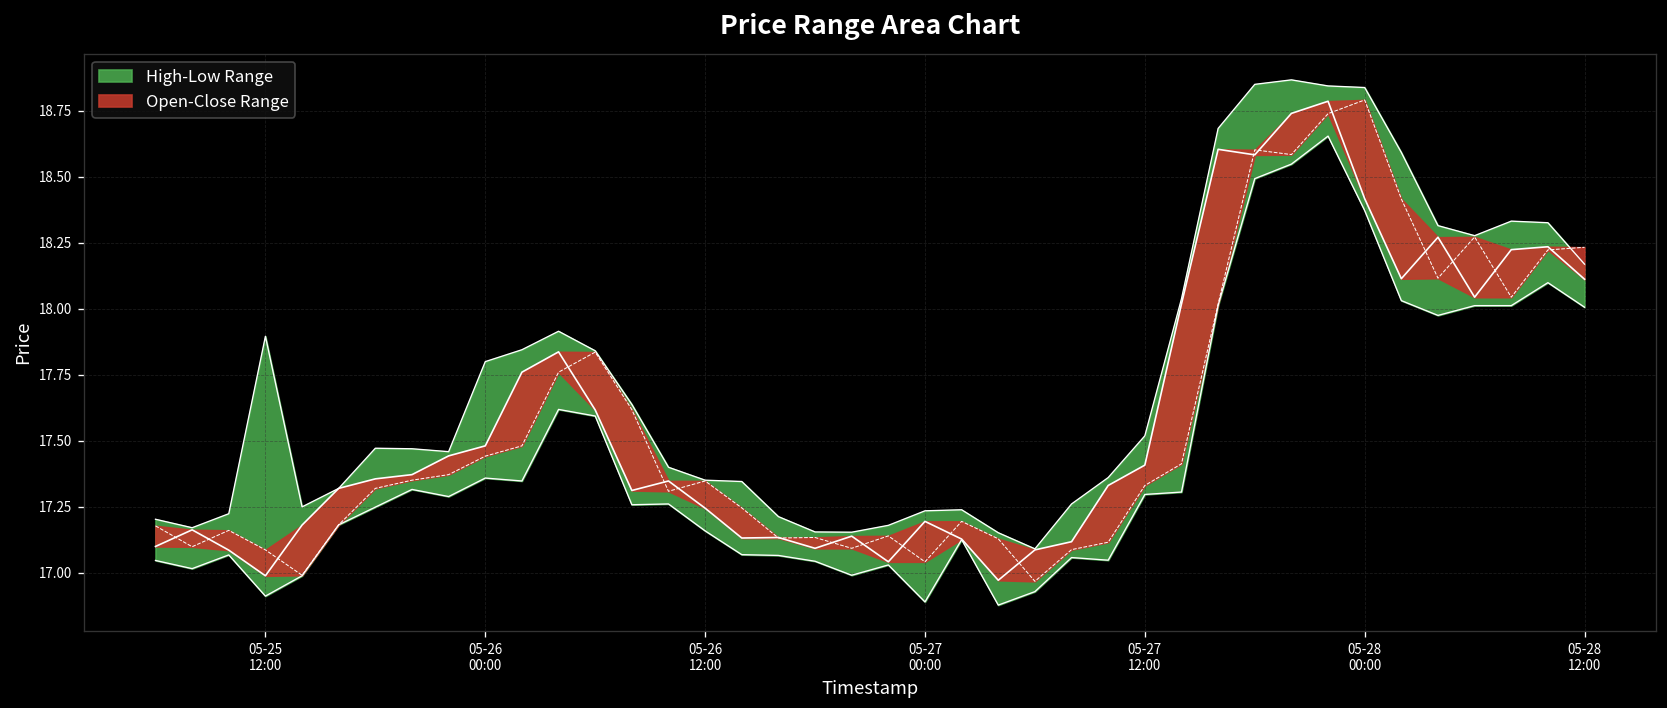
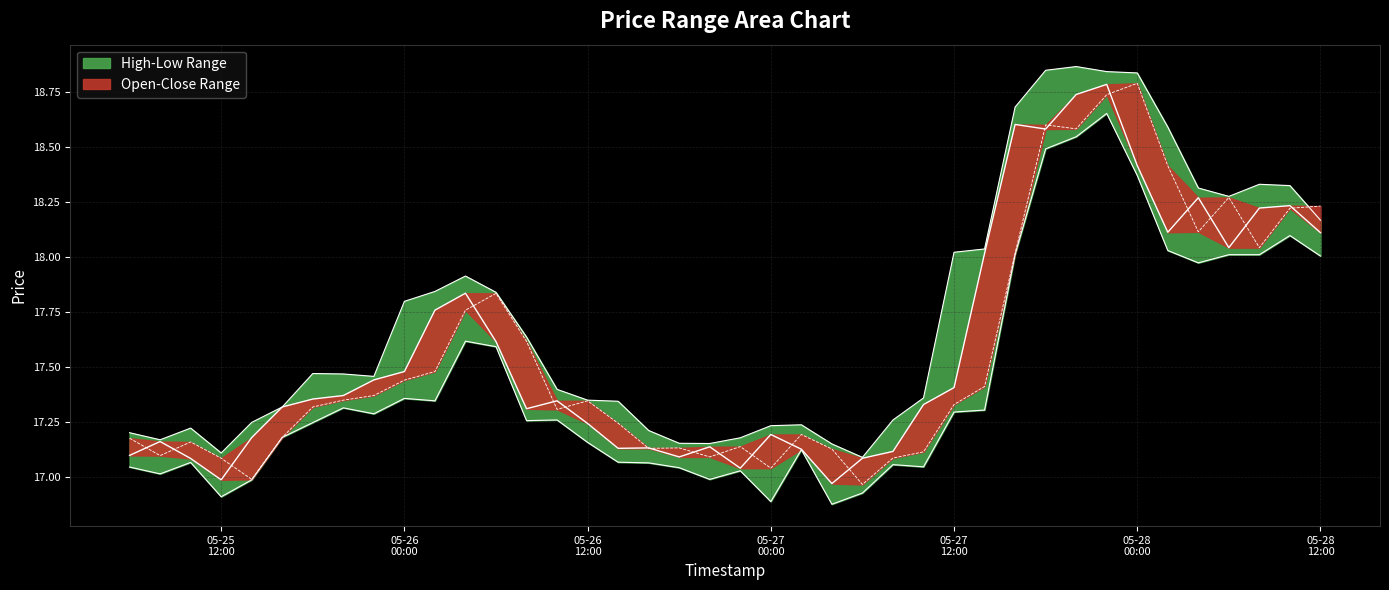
High-Low Range, 05-25 12:00: 17.90 -> 17.11
High-Low Range, 05-27 12:00: 17.52 -> 18.02
